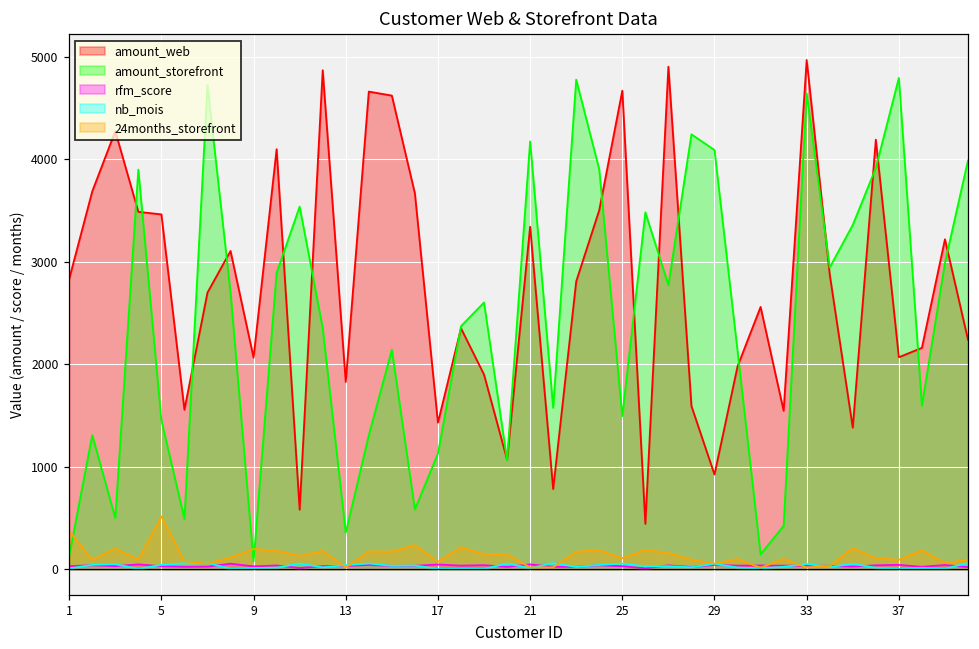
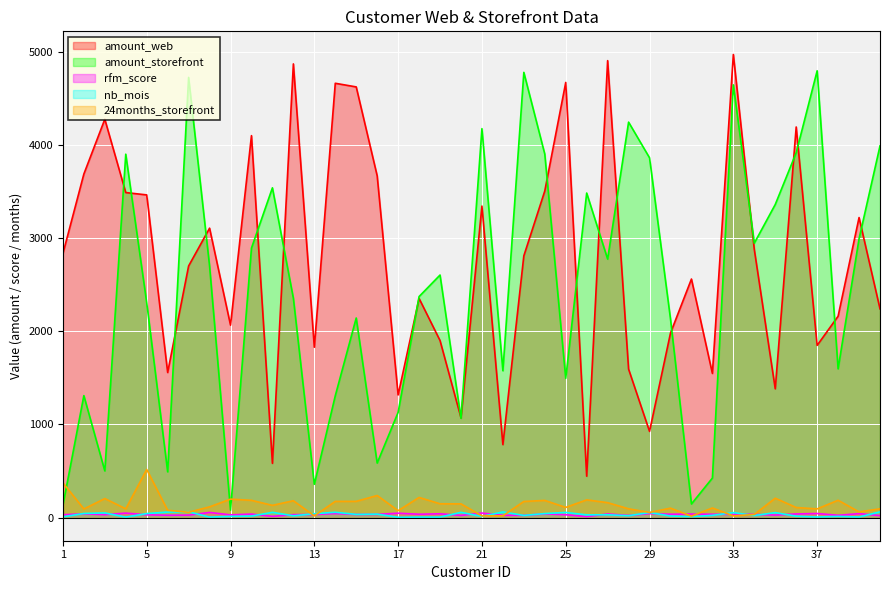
amount_storefront, 5: 1500 -> 2300
amount_web, 17: 1400 -> 1300
amount_storefront, 29: 4100 -> 3900
amount_web, 37: 2100 -> 1800
